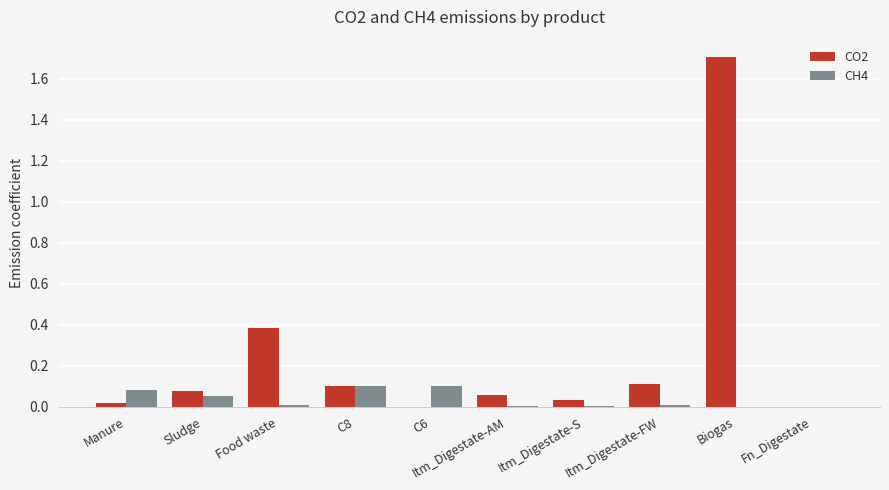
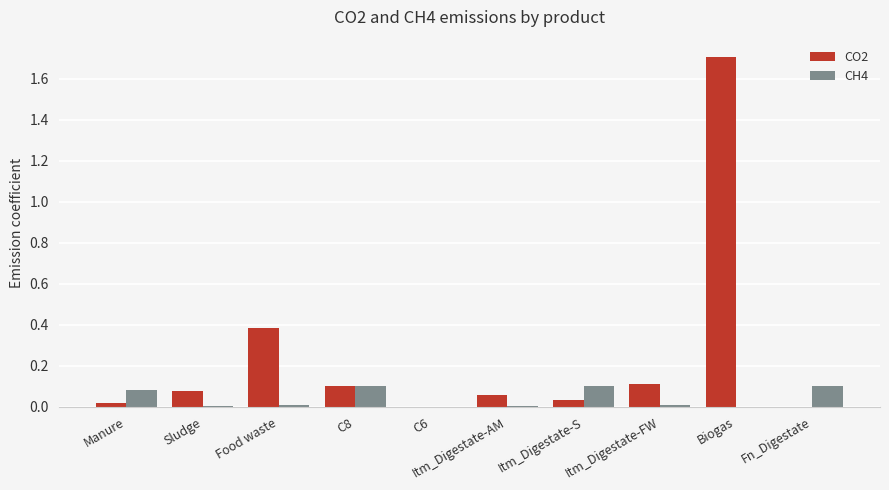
CH4, Sludge: 0.05 -> 0.01
CH4, C6: 0.1 -> 0.0
CH4, Itm_Digestate-S: 0.01 -> 0.10
CH4, Fn_Digestate: 0.0 -> 0.1
